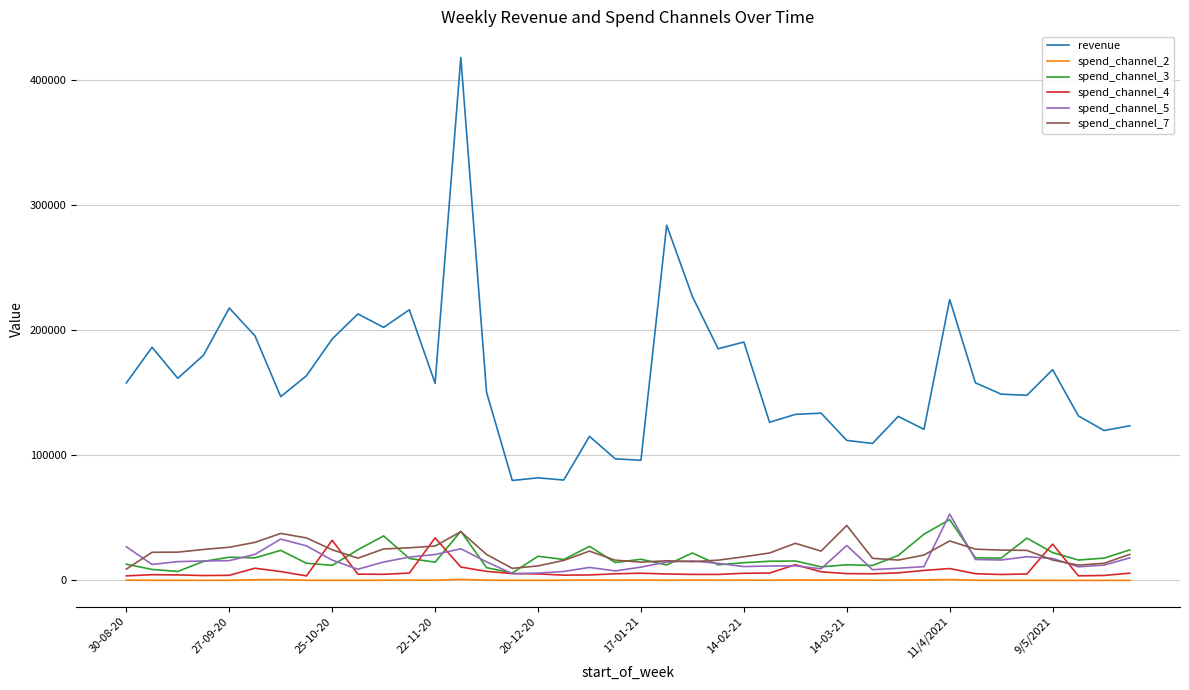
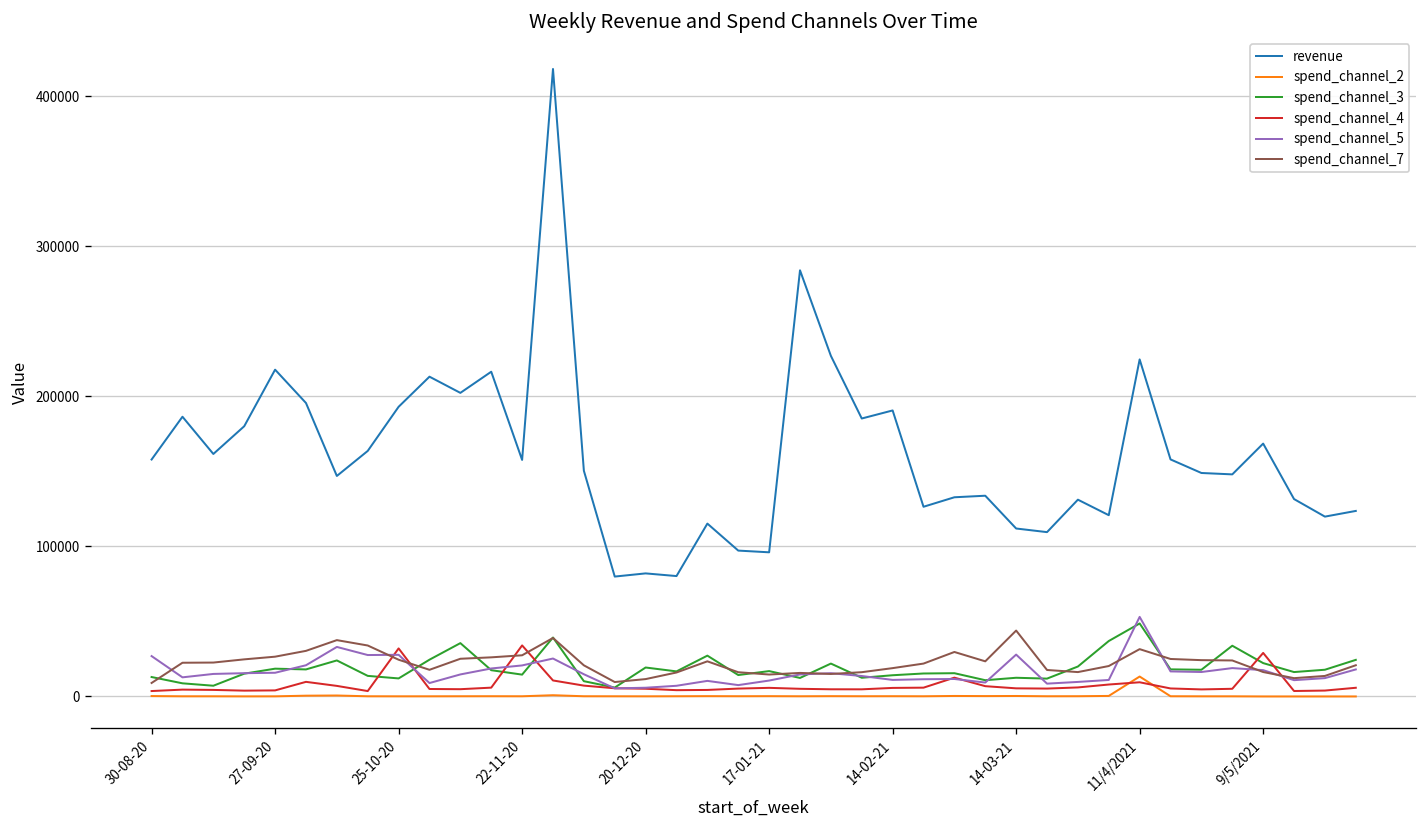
spend_channel_5, 25-10-20: 16000 -> 28000
spend_channel_2, 11/4/2021: 1000 -> 13000
